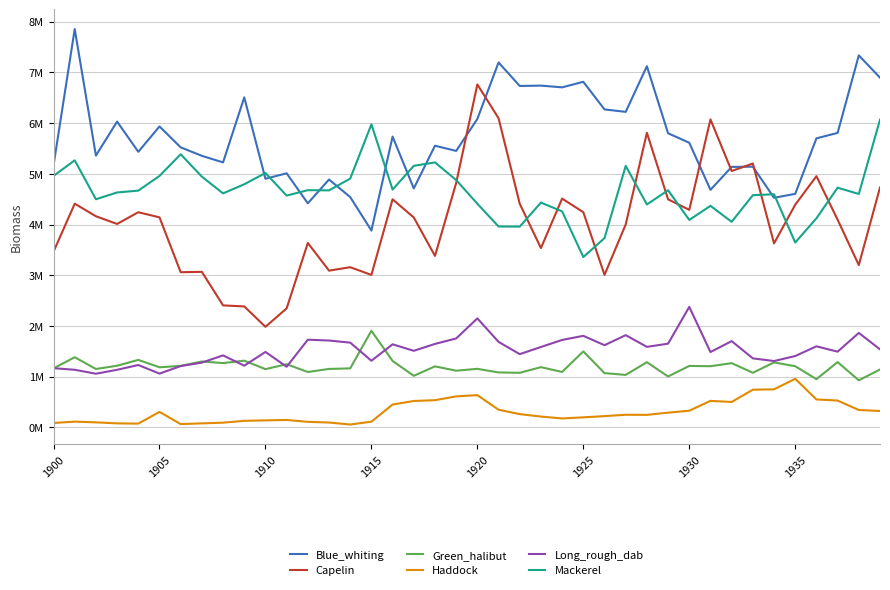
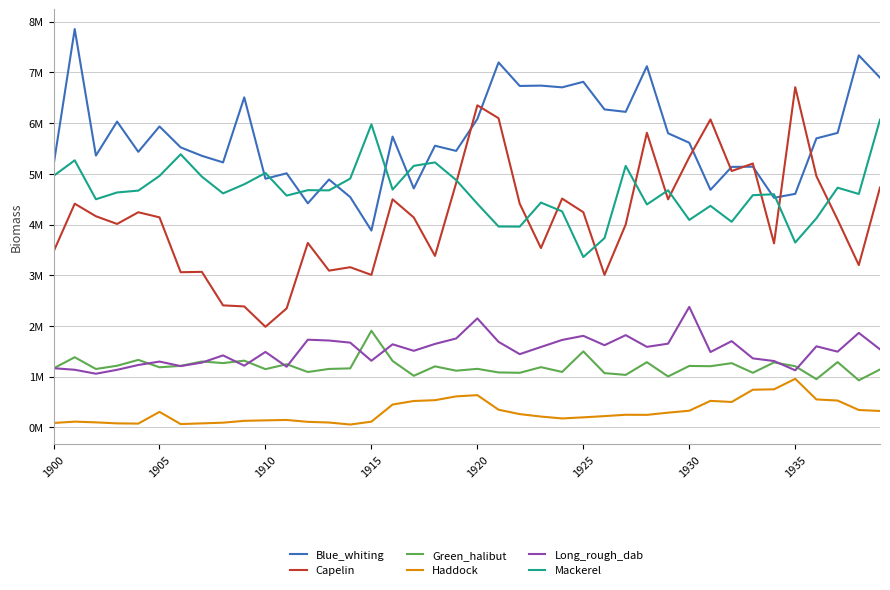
Long_rough_dab, 1905: 1100000 -> 1300000
Capelin, 1920: 6800000 -> 6400000
Capelin, 1930: 4300000 -> 5300000
Capelin, 1935: 4400000 -> 6700000
Long_rough_dab, 1935: 1400000 -> 1100000
